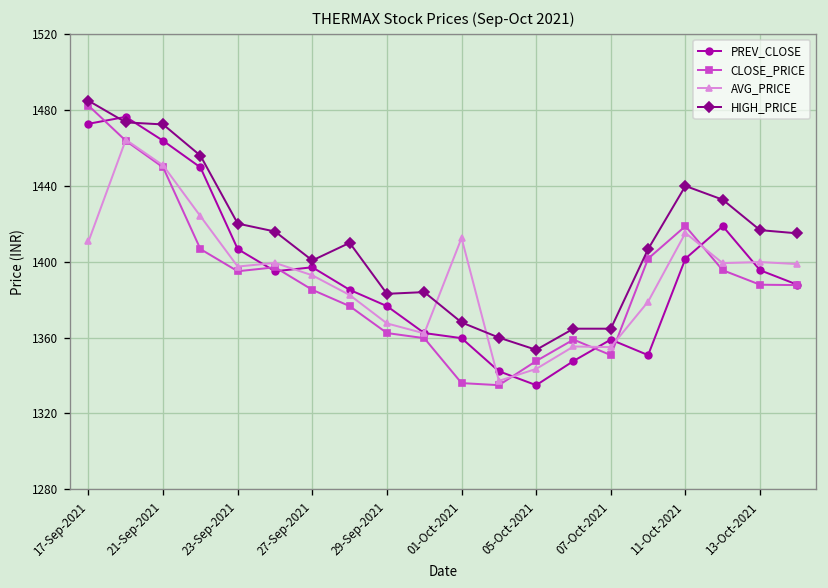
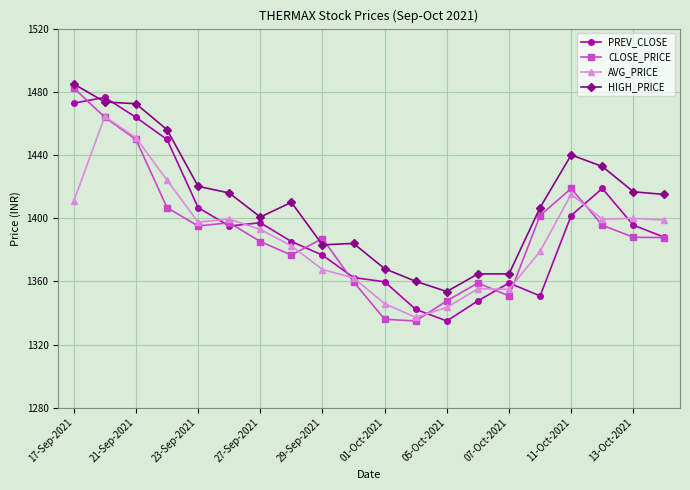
CLOSE_PRICE, 29-Sep-2021: 1362 -> 1387
AVG_PRICE, 01-Oct-2021: 1413 -> 1346
